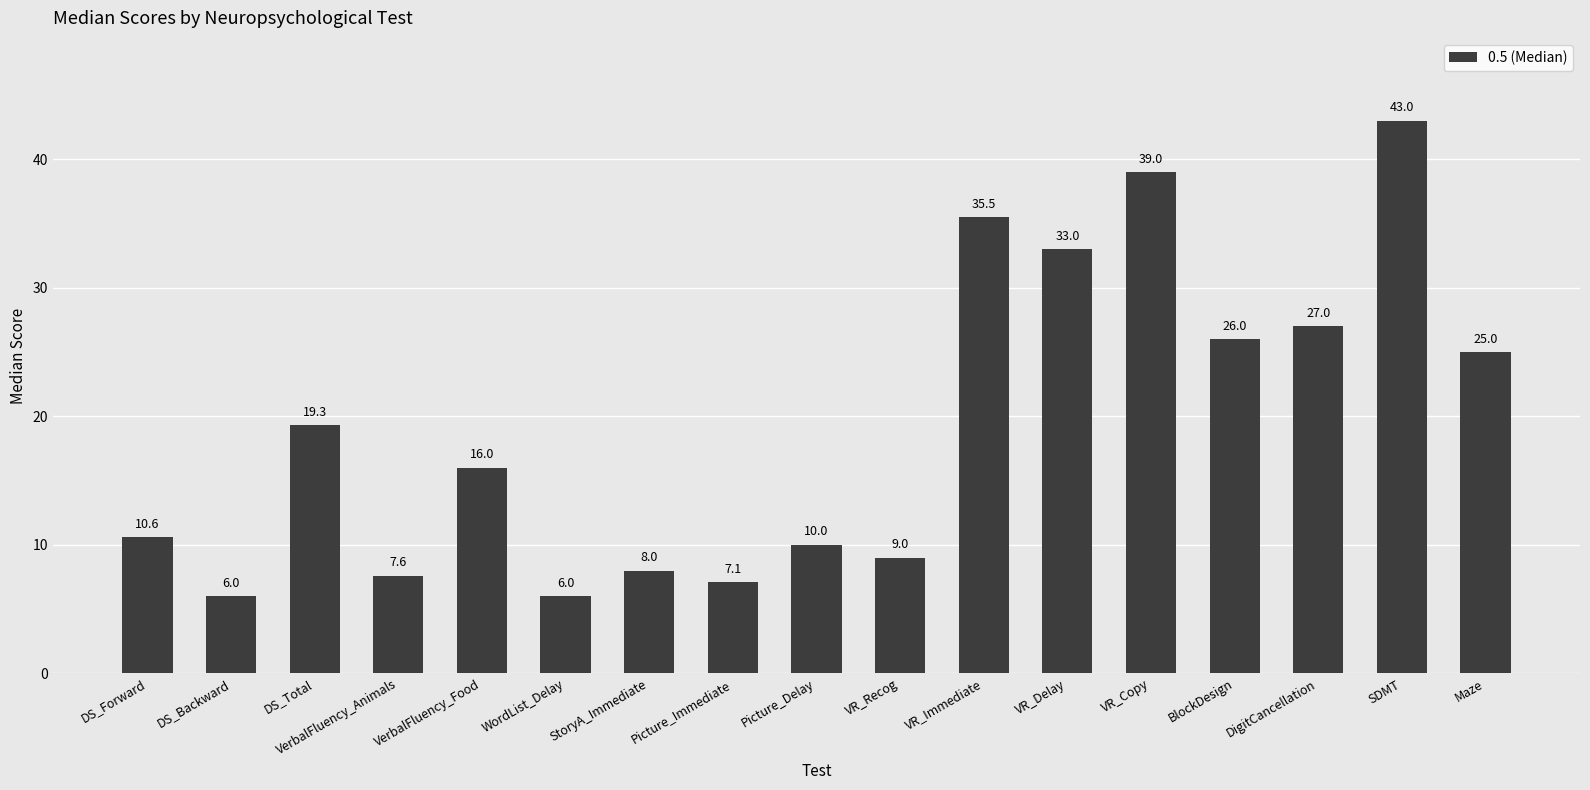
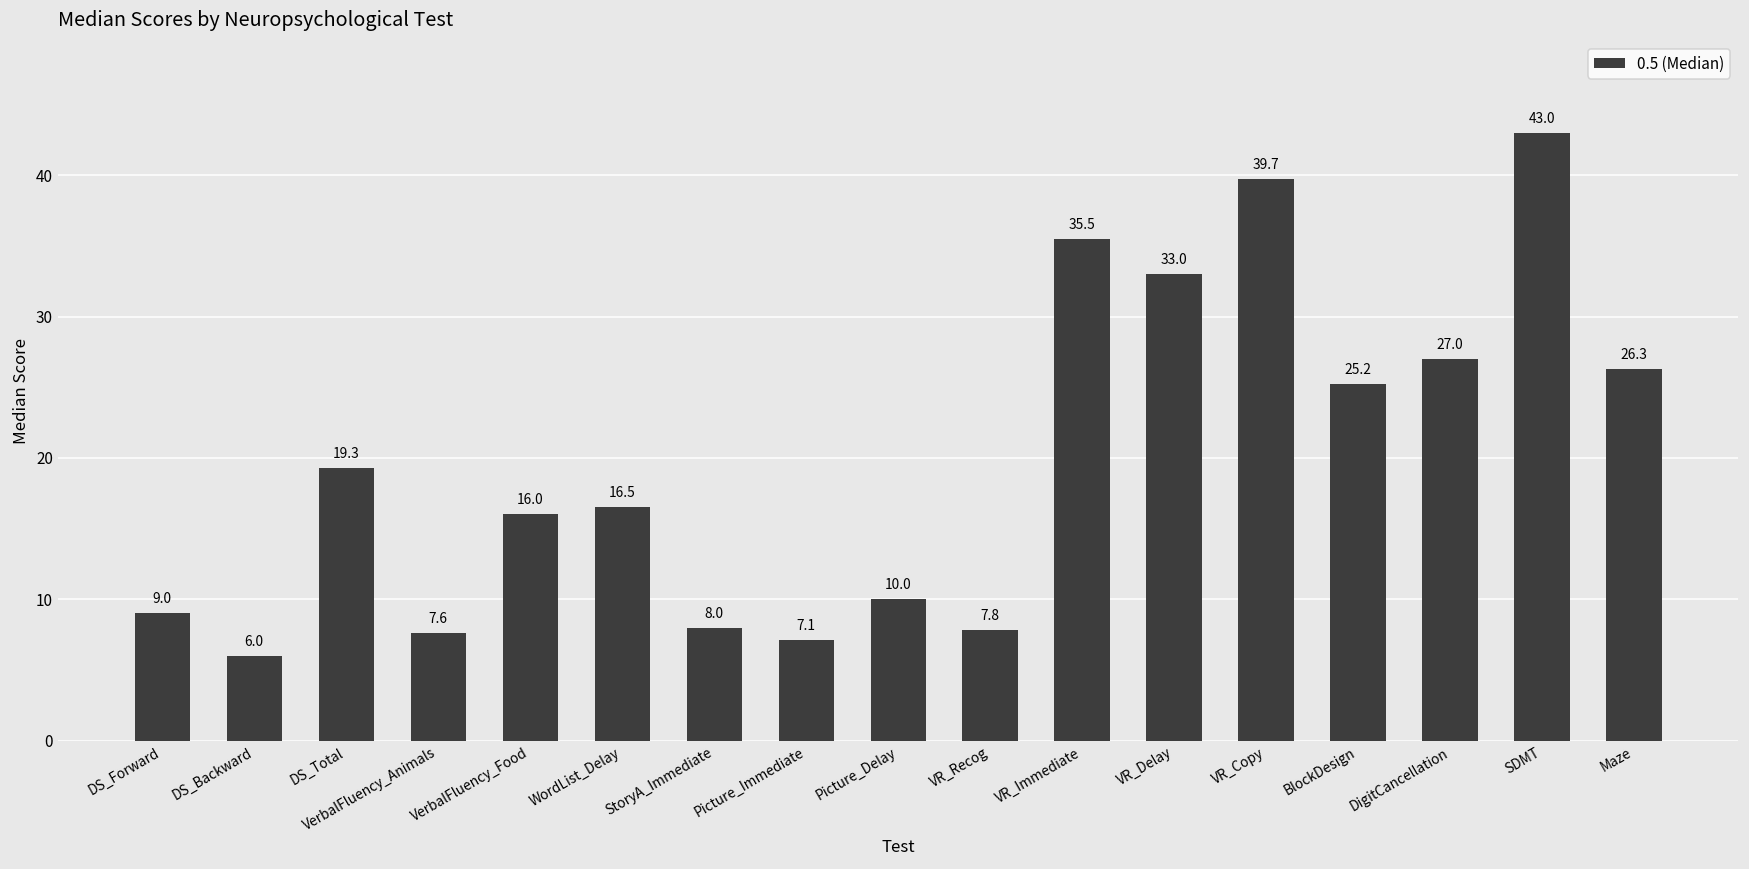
DS_Forward: 10.6 -> 9.0
WordList_Delay: 6.0 -> 16.5
VR_Recog: 9.0 -> 7.8
VR_Copy: 39.0 -> 39.7
BlockDesign: 26.0 -> 25.2
Maze: 25.0 -> 26.3
